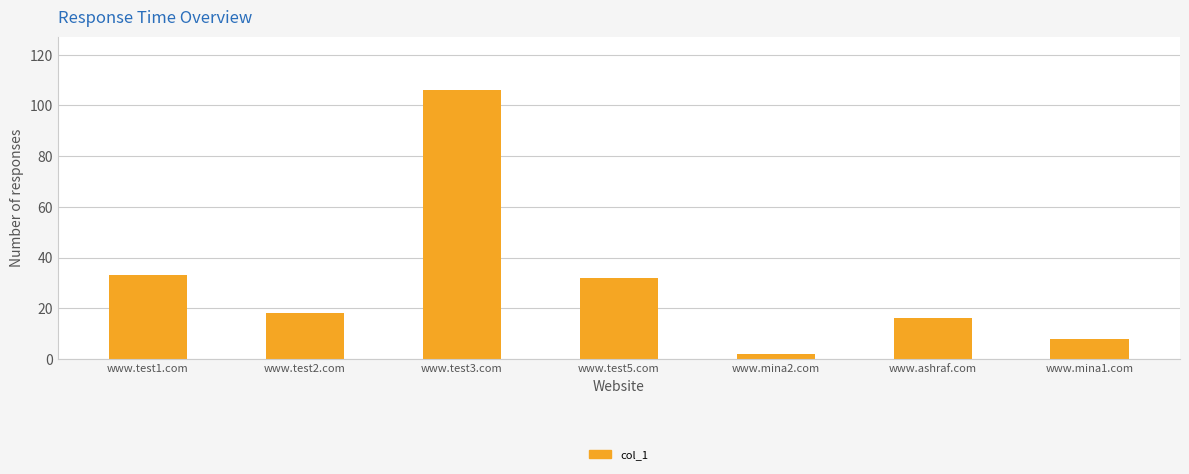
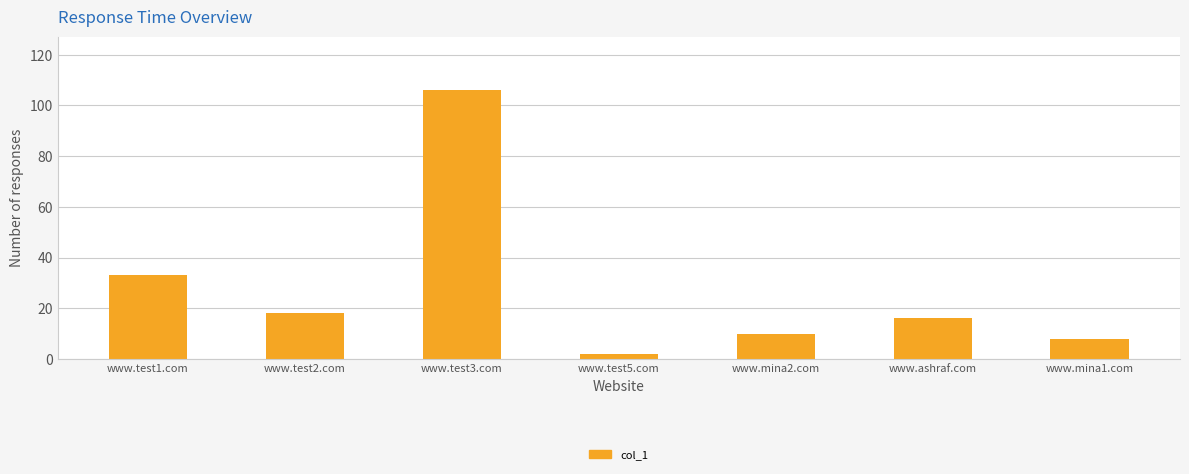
www.test5.com: 32 -> 2
www.mina2.com: 2 -> 10
